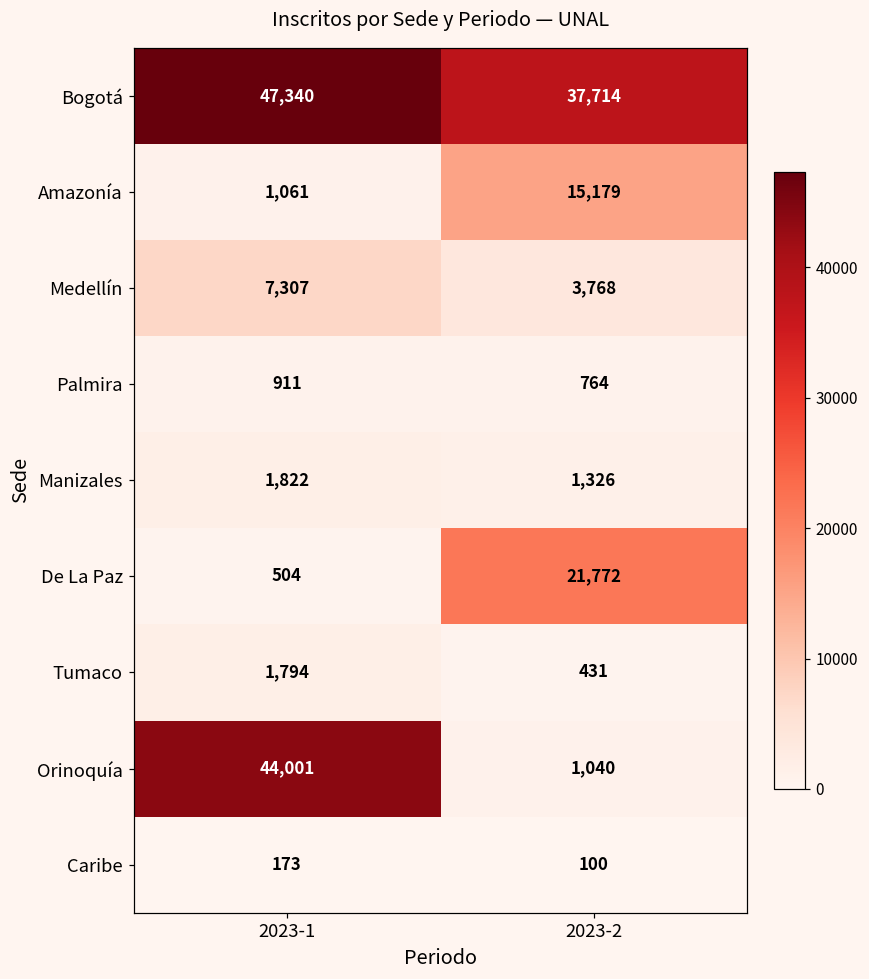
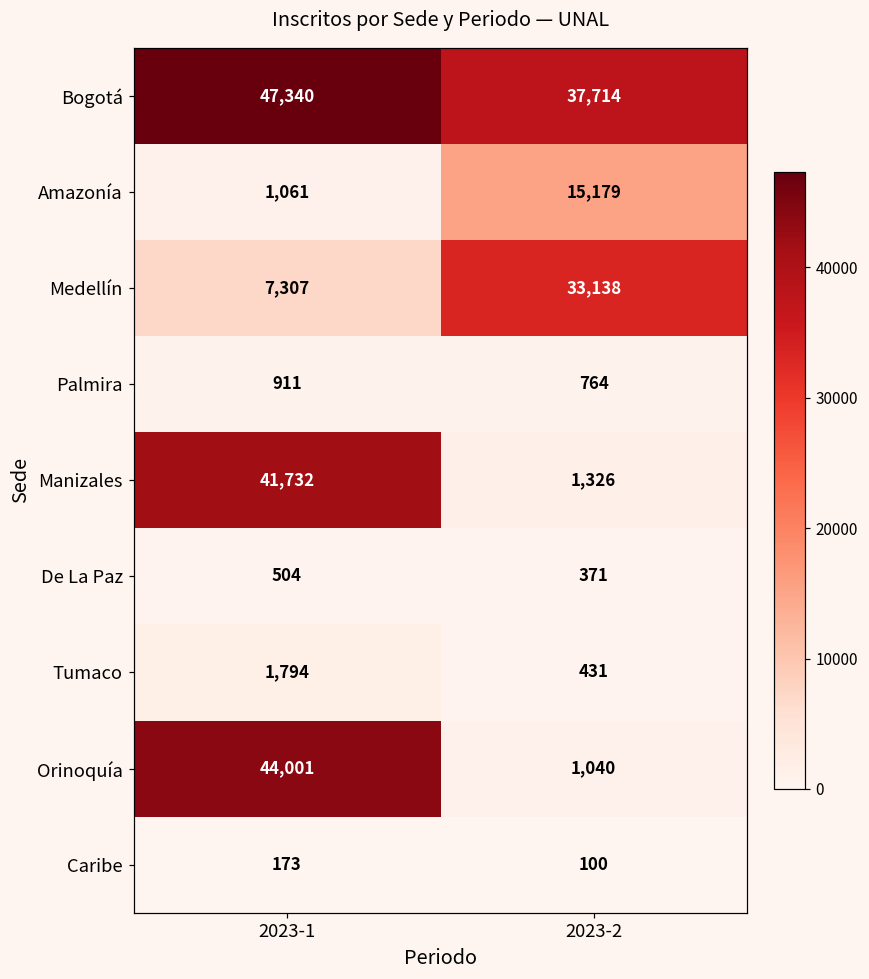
Medellín, 2023-2: 3,768 -> 33,138
Manizales, 2023-1: 1,822 -> 41,732
De La Paz, 2023-2: 21,772 -> 371
